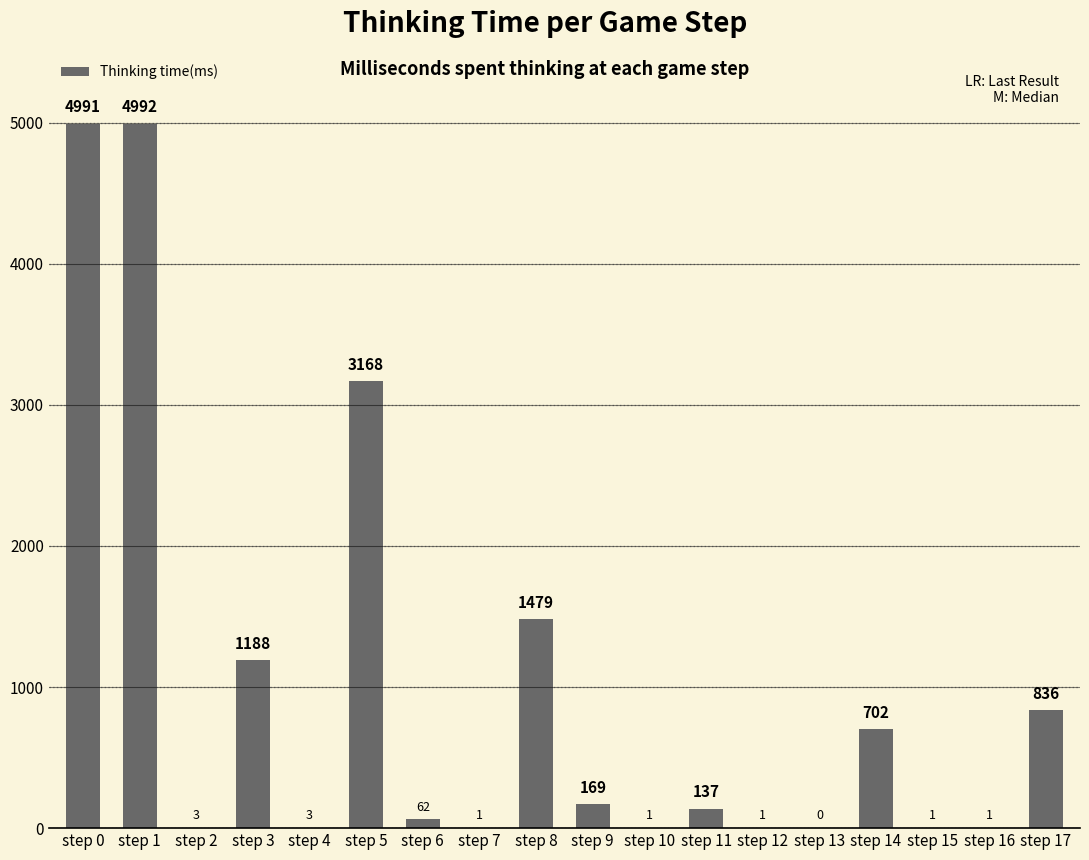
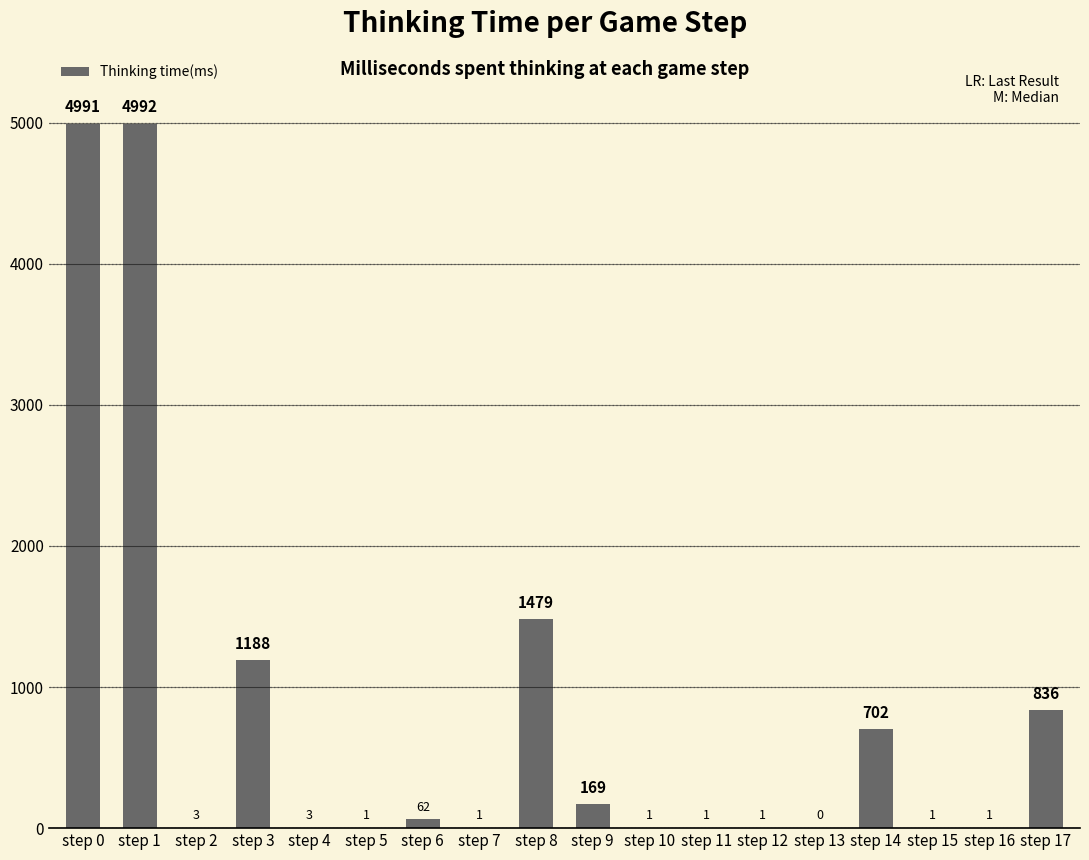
step 5: 3168 -> 1
step 11: 137 -> 1
